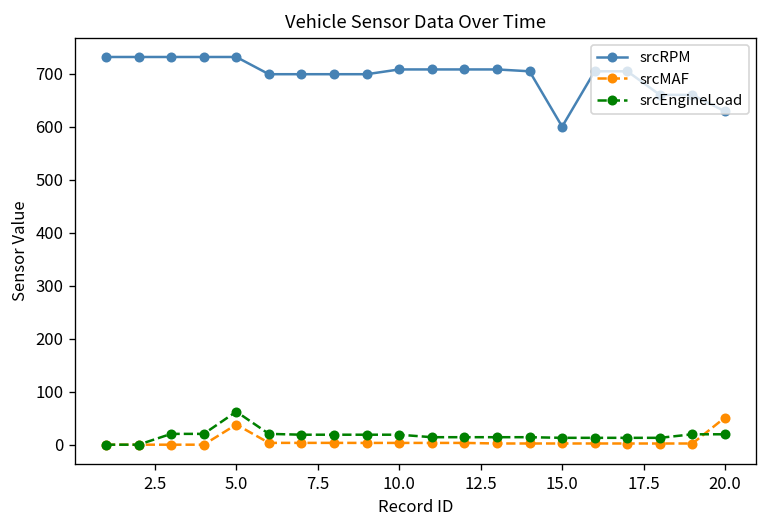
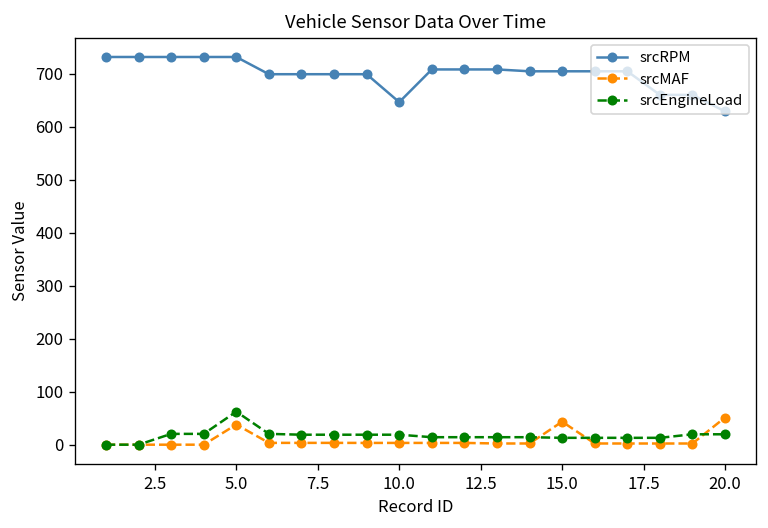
srcRPM, 10.0: 710 -> 650
srcRPM, 15.0: 600 -> 700
srcMAF, 15.0: 0 -> 40
